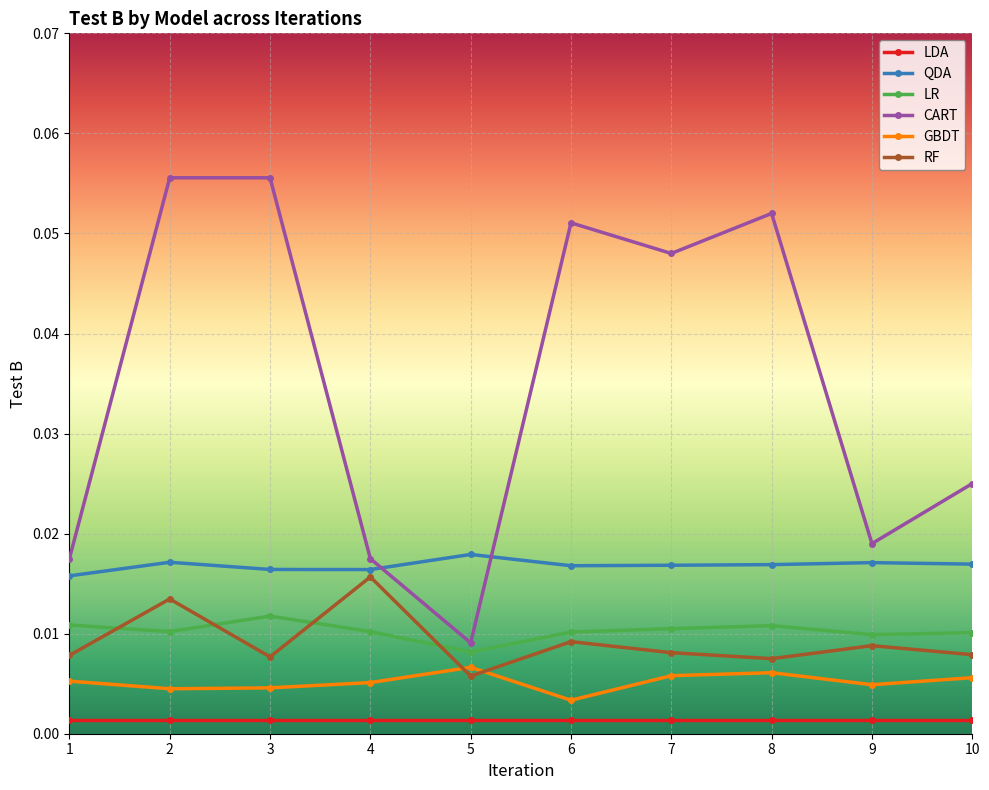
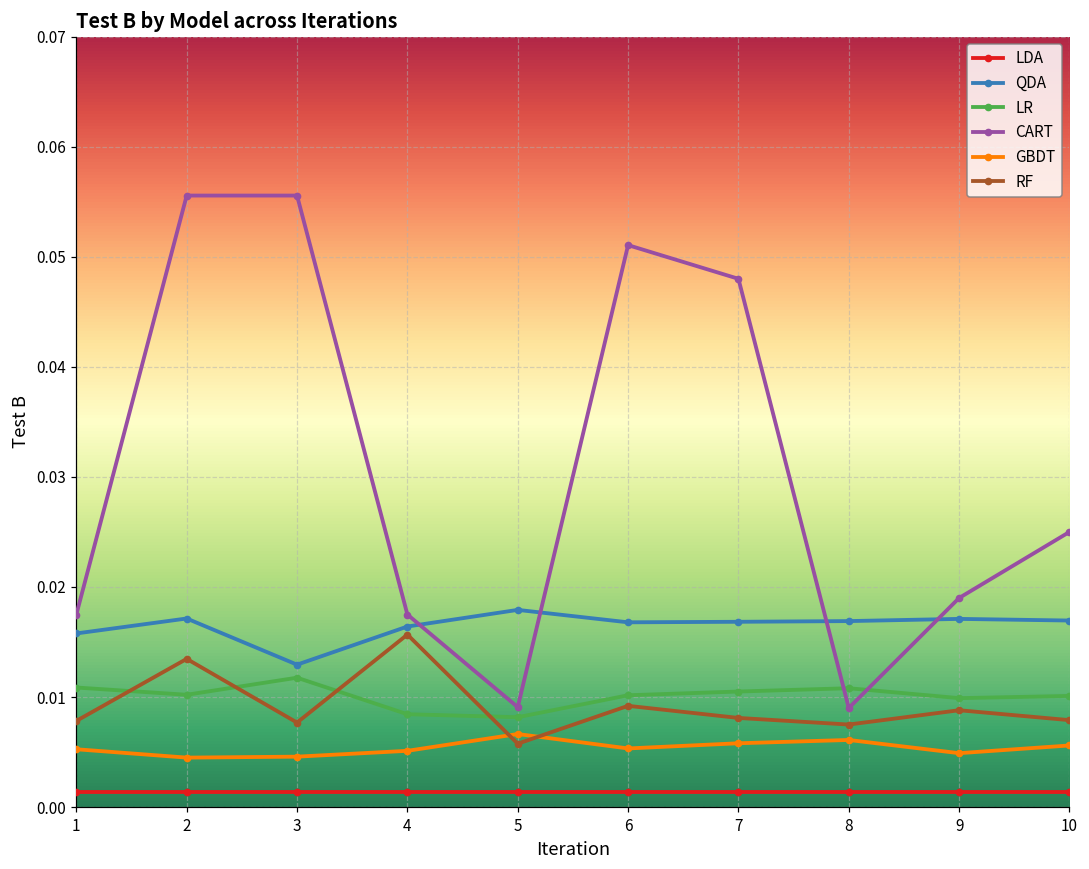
QDA, 3: 0.0164 -> 0.0129
LR, 4: 0.0102 -> 0.0084
GBDT, 6: 0.0033 -> 0.0053
CART, 8: 0.052 -> 0.009
